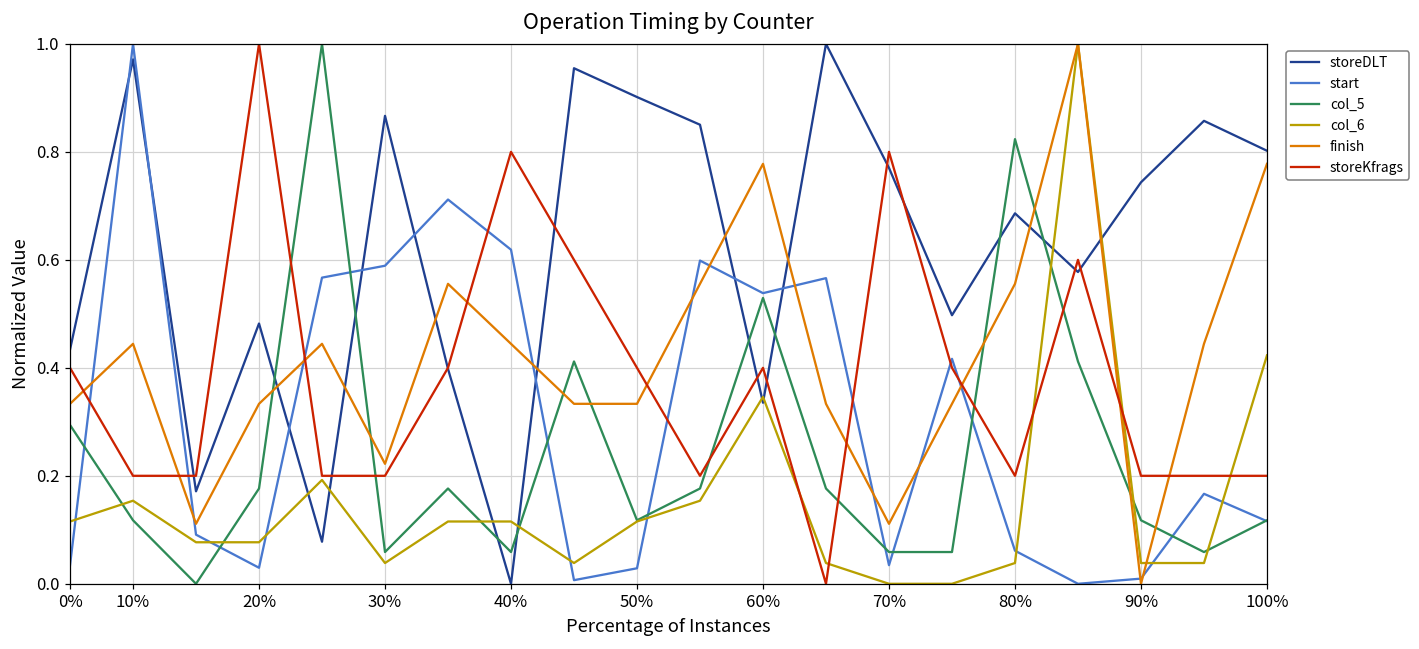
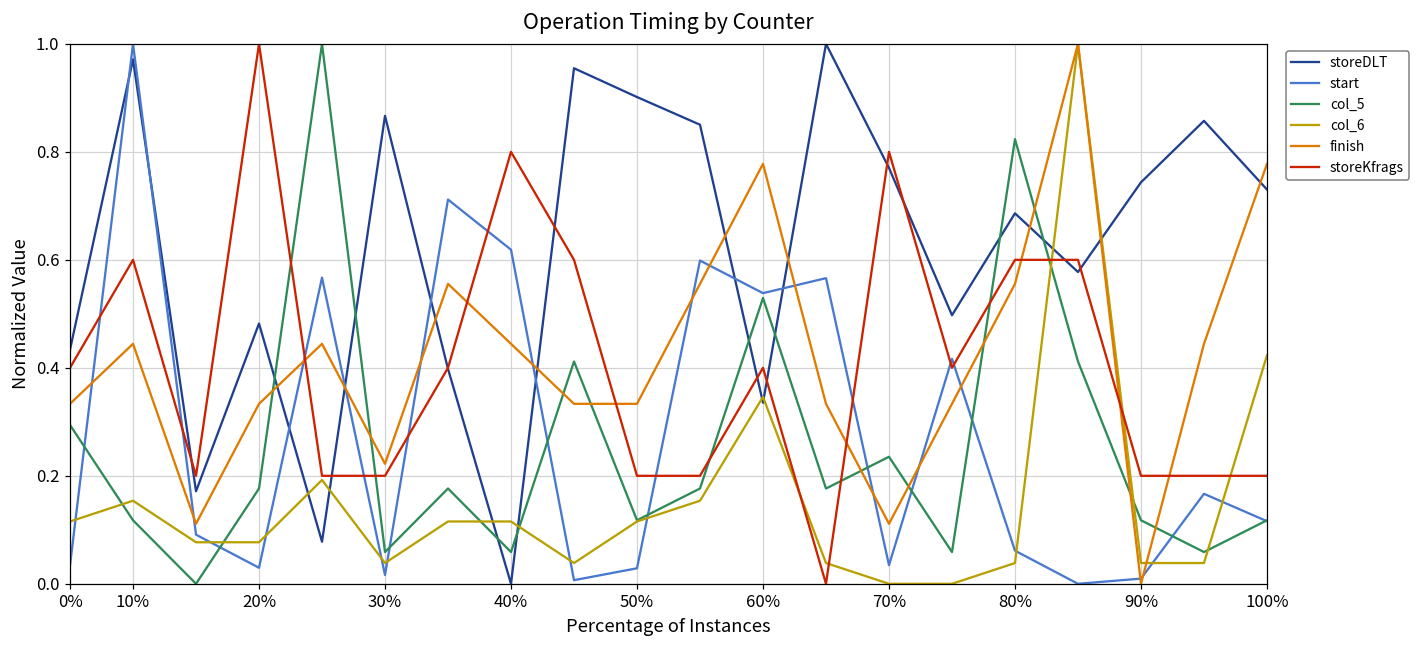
storeKfrags, 10%: 0.20 -> 0.60
start, 30%: 0.59 -> 0.02
storeKfrags, 50%: 0.40 -> 0.20
col_5, 70%: 0.06 -> 0.24
storeKfrags, 80%: 0.20 -> 0.60
storeDLT, 100%: 0.80 -> 0.73
